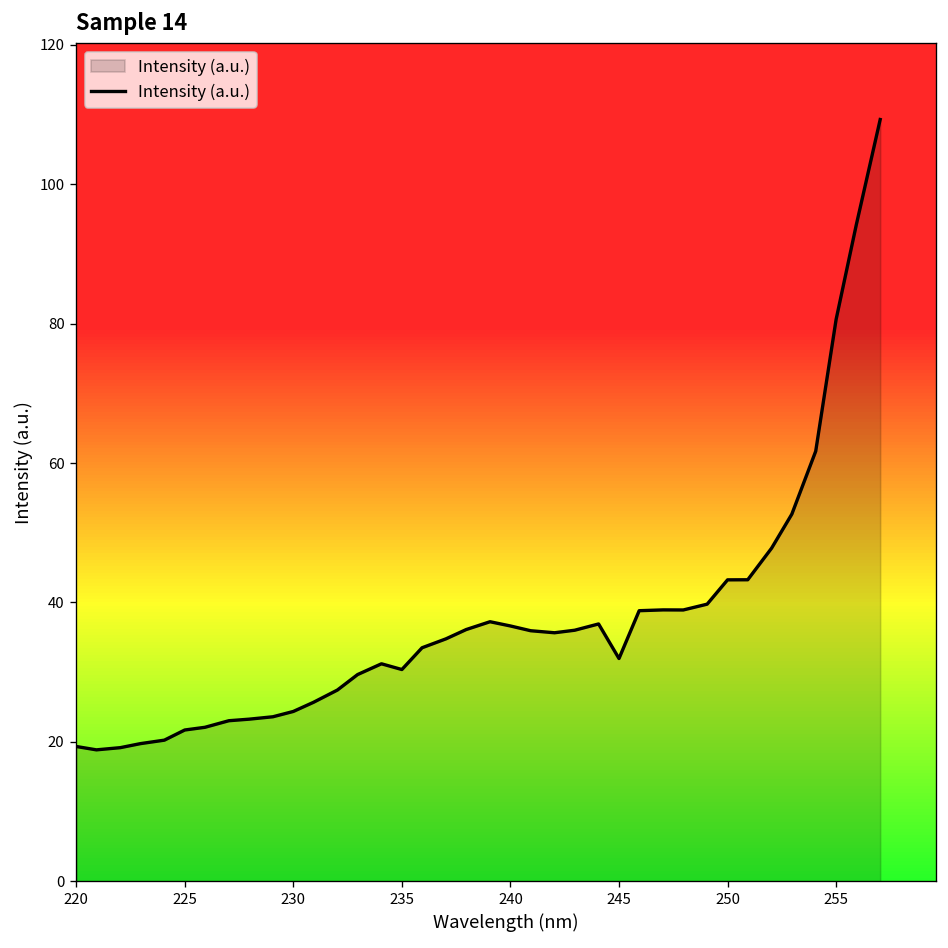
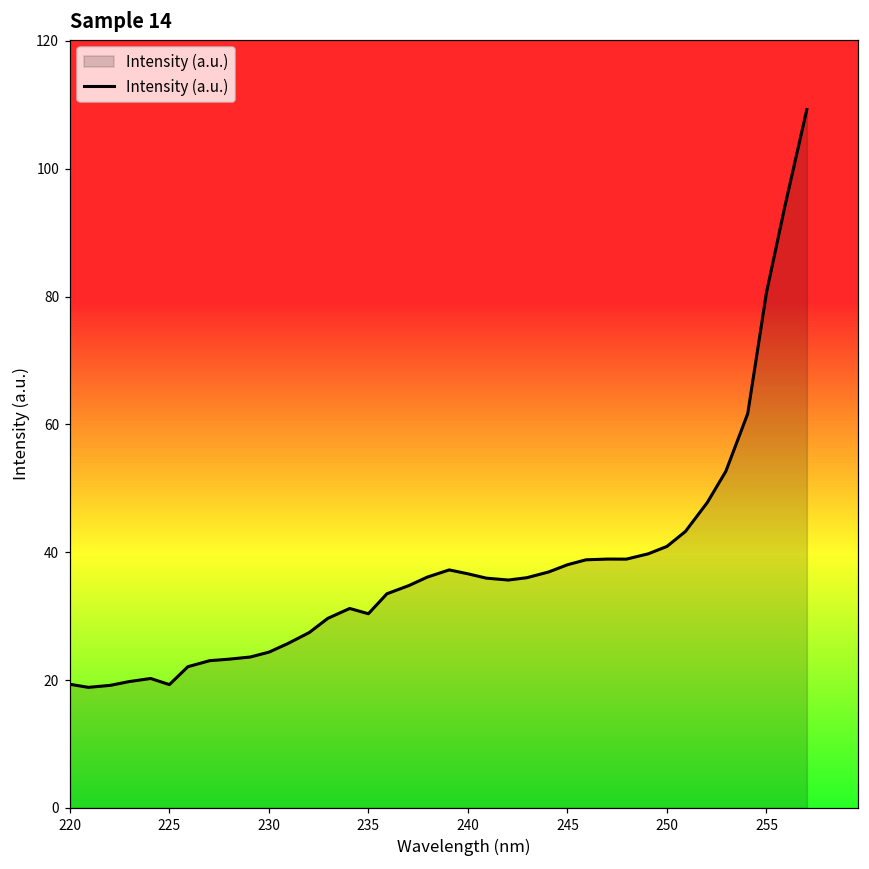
225: 22 -> 19
245: 32 -> 38
250: 43 -> 41
